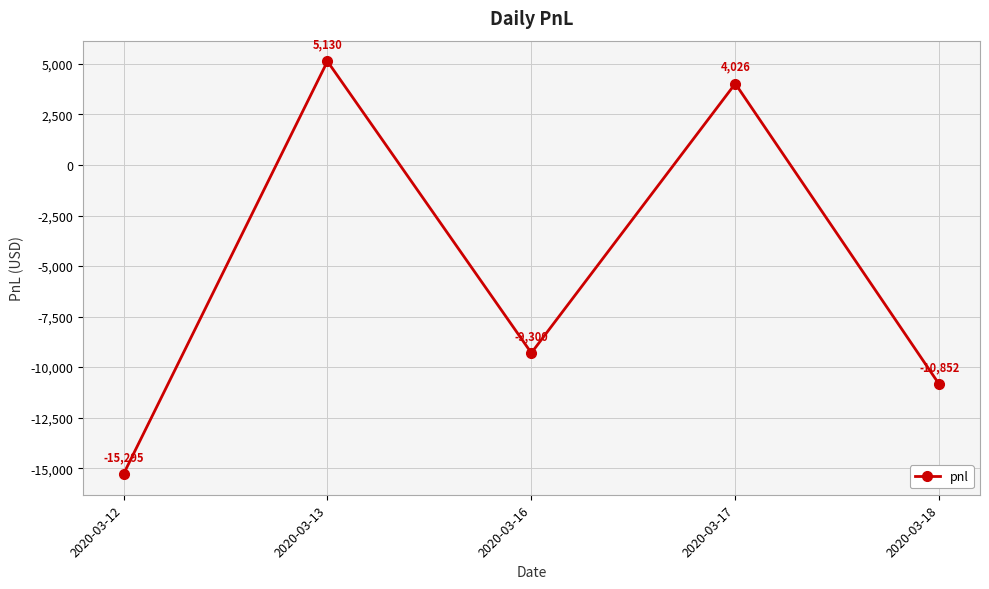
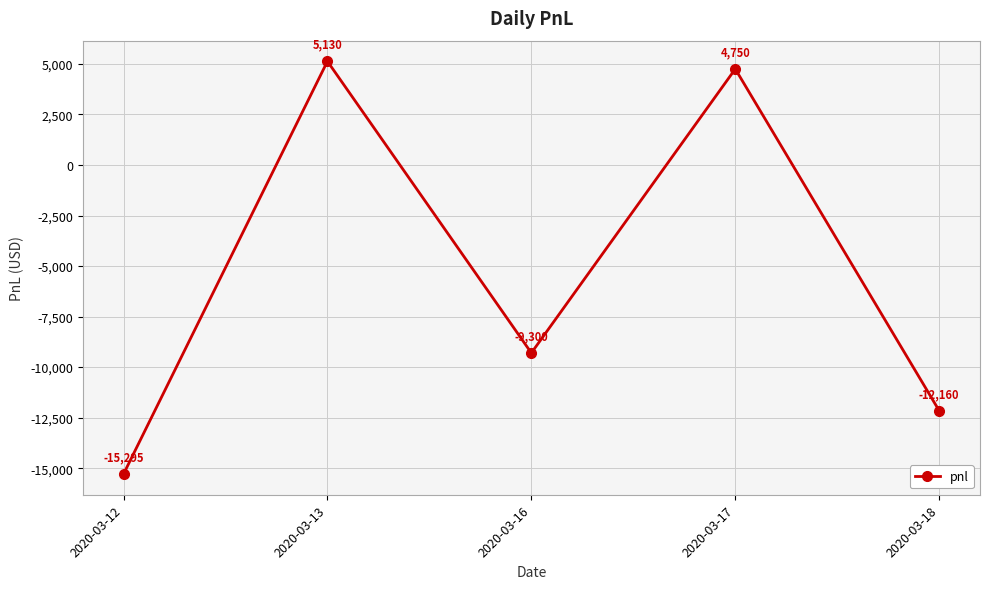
2020-03-17: 4,026 -> 4,750
2020-03-18: -10,852 -> -12,160
